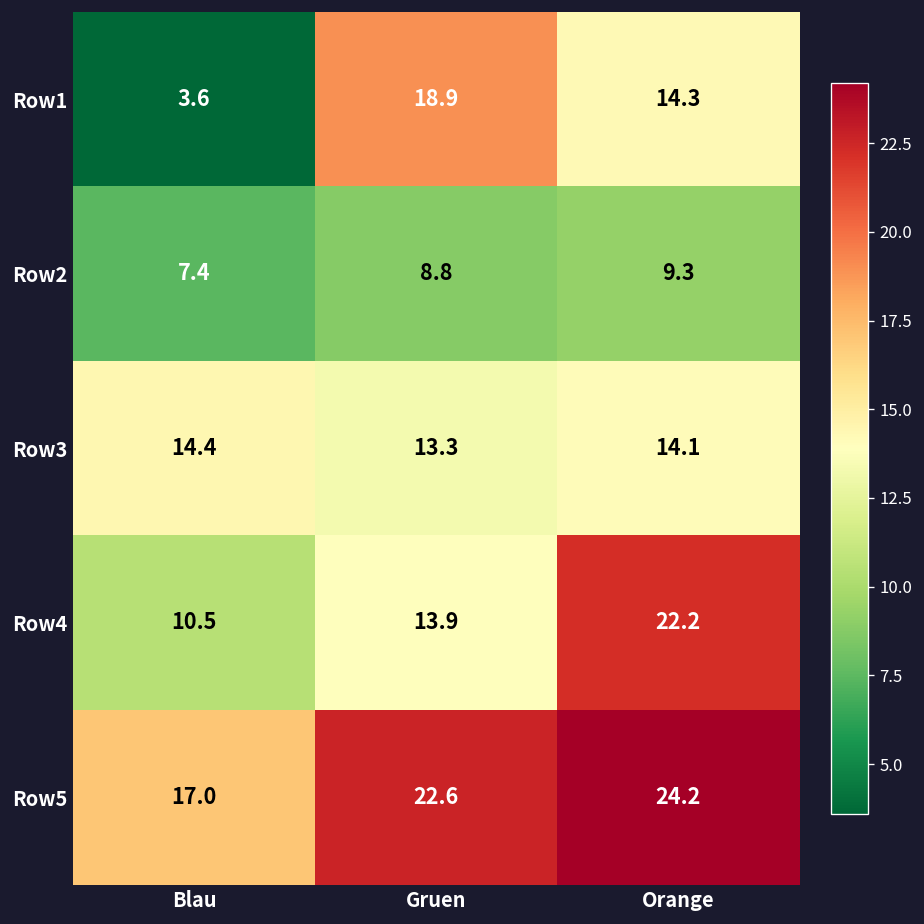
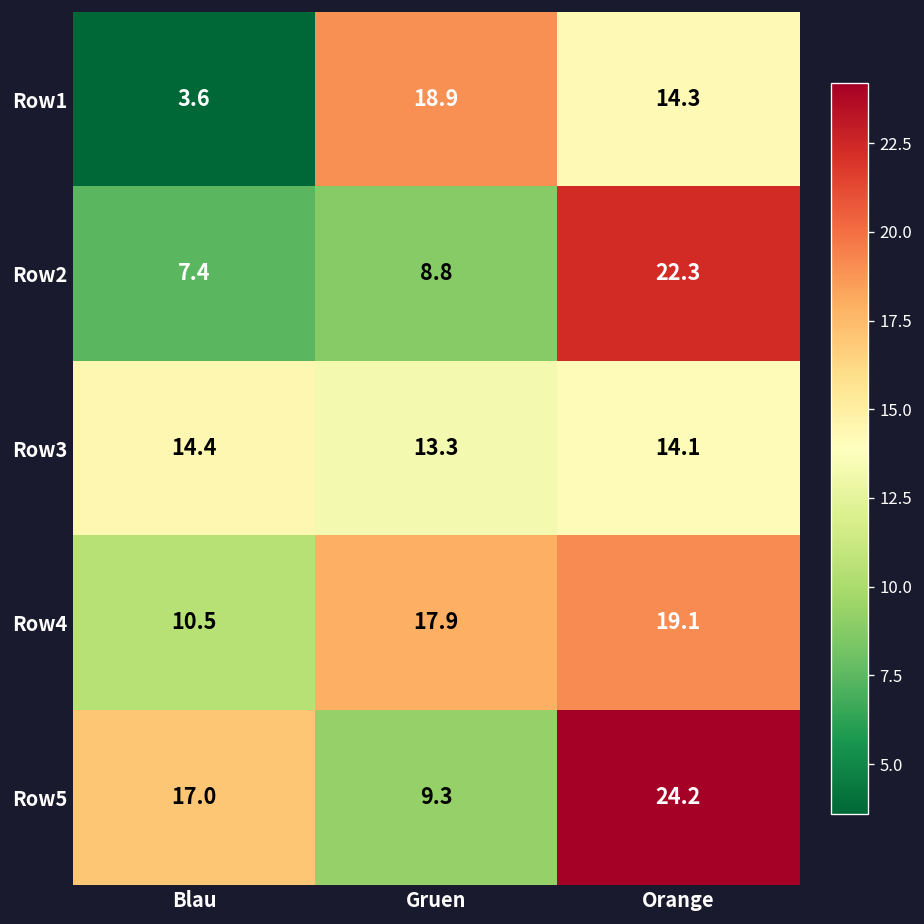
Row2, Orange: 9.3 -> 22.3
Row4, Gruen: 13.9 -> 17.9
Row4, Orange: 22.2 -> 19.1
Row5, Gruen: 22.6 -> 9.3
